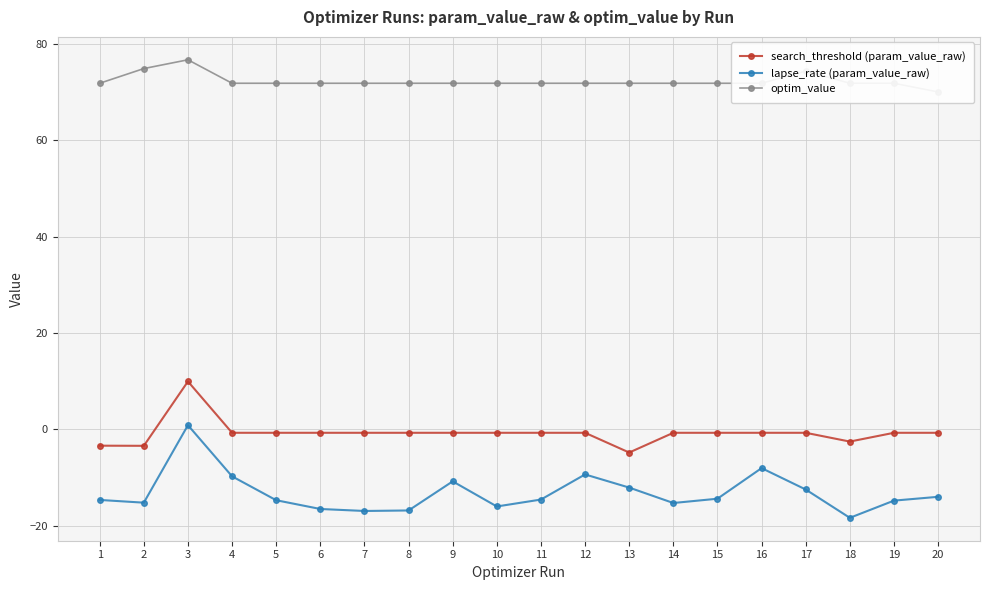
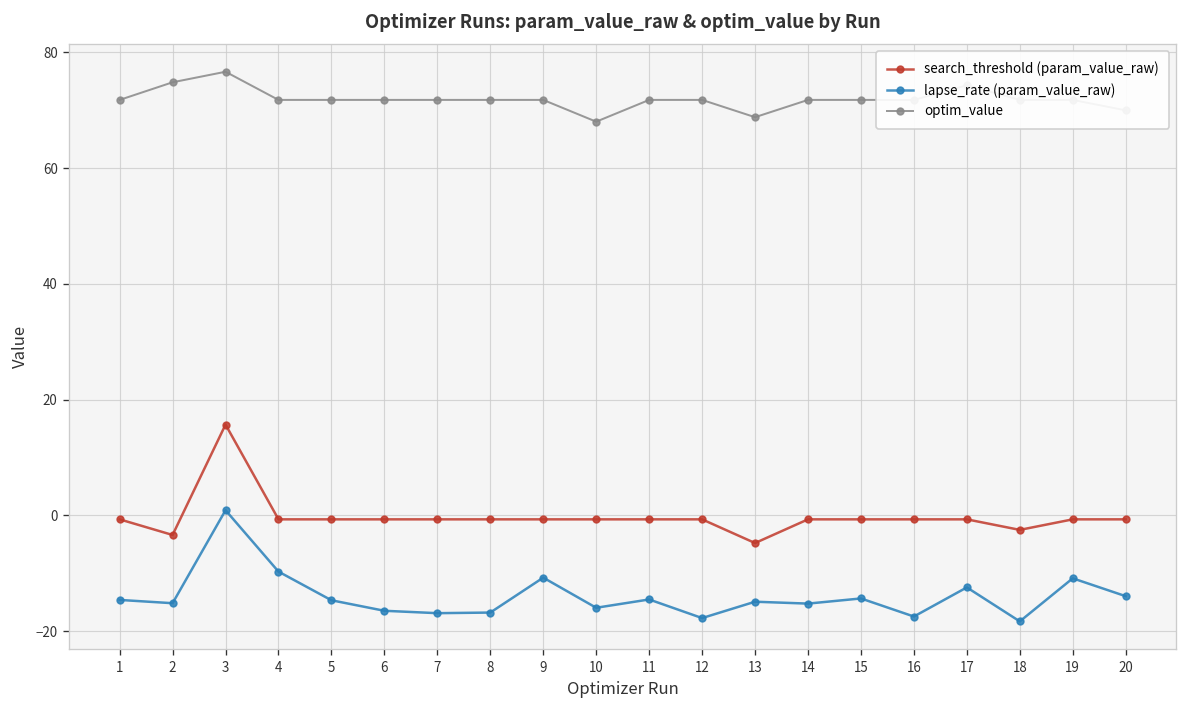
search_threshold (param_value_raw), 1: -3 -> -1
search_threshold (param_value_raw), 3: 10 -> 16
optim_value, 10: 72 -> 68
lapse_rate (param_value_raw), 12: -9 -> -18
lapse_rate (param_value_raw), 13: -12 -> -15
optim_value, 13: 72 -> 69
lapse_rate (param_value_raw), 16: -8 -> -17
lapse_rate (param_value_raw), 19: -15 -> -11
